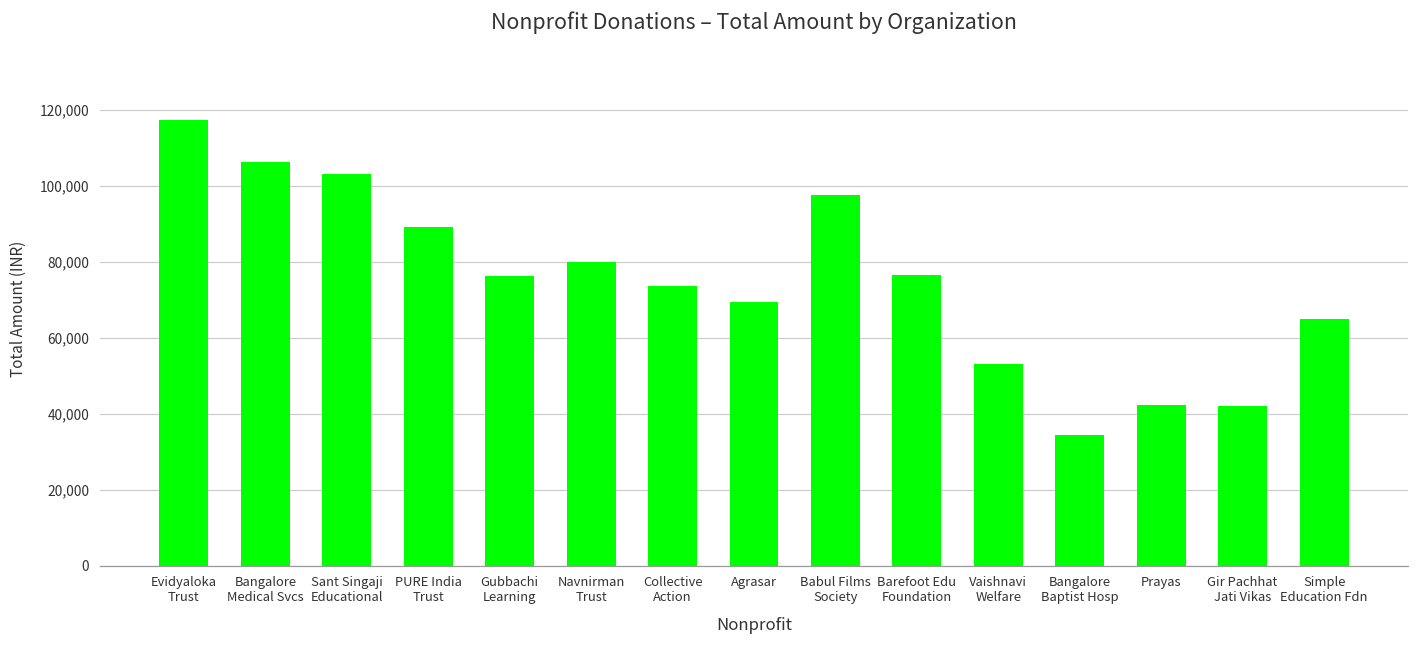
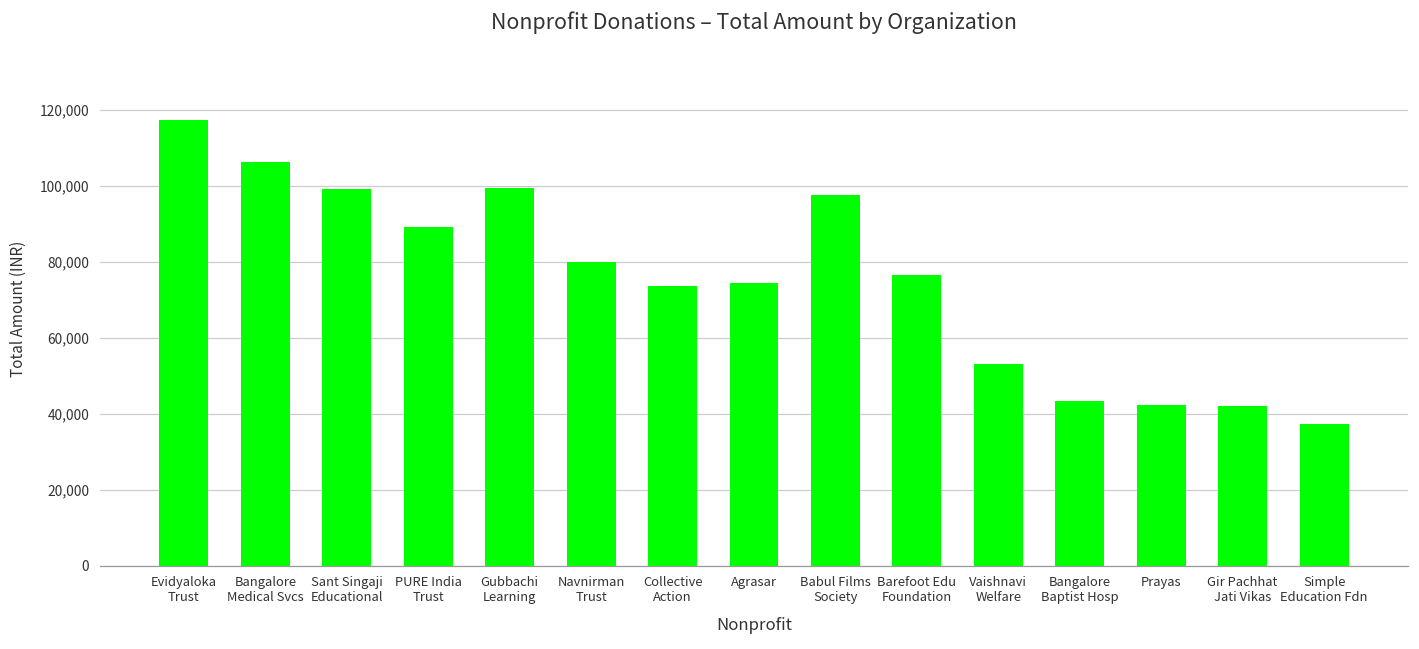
Sant Singaji Educational: 103,000 -> 99,000
Gubbachi Learning: 76,000 -> 99,000
Agrasar: 69,000 -> 75,000
Bangalore Baptist Hosp: 34,000 -> 43,000
Simple Education Fdn: 65,000 -> 37,000
